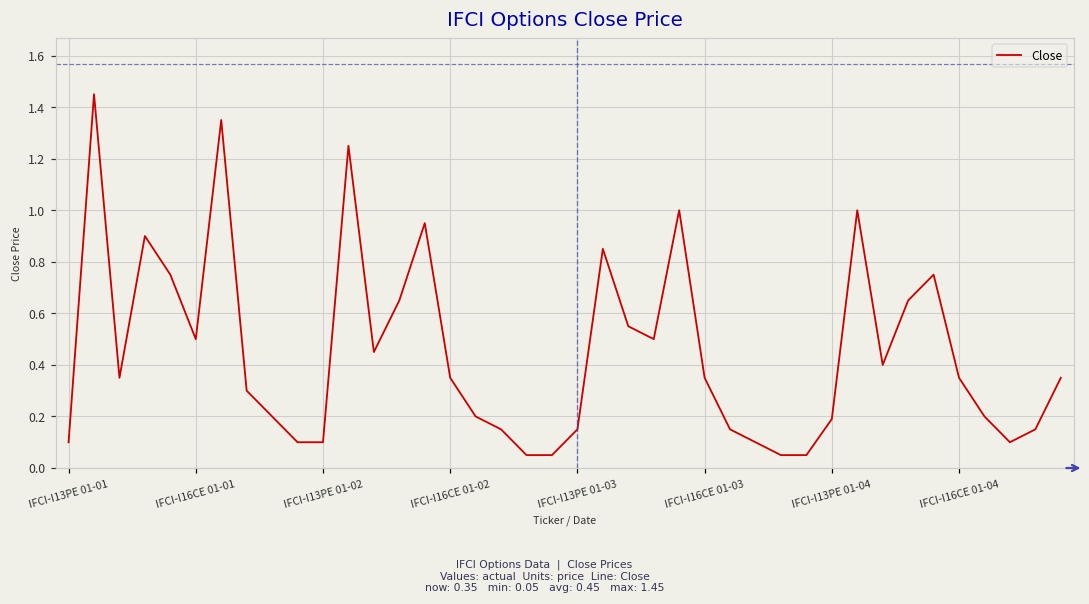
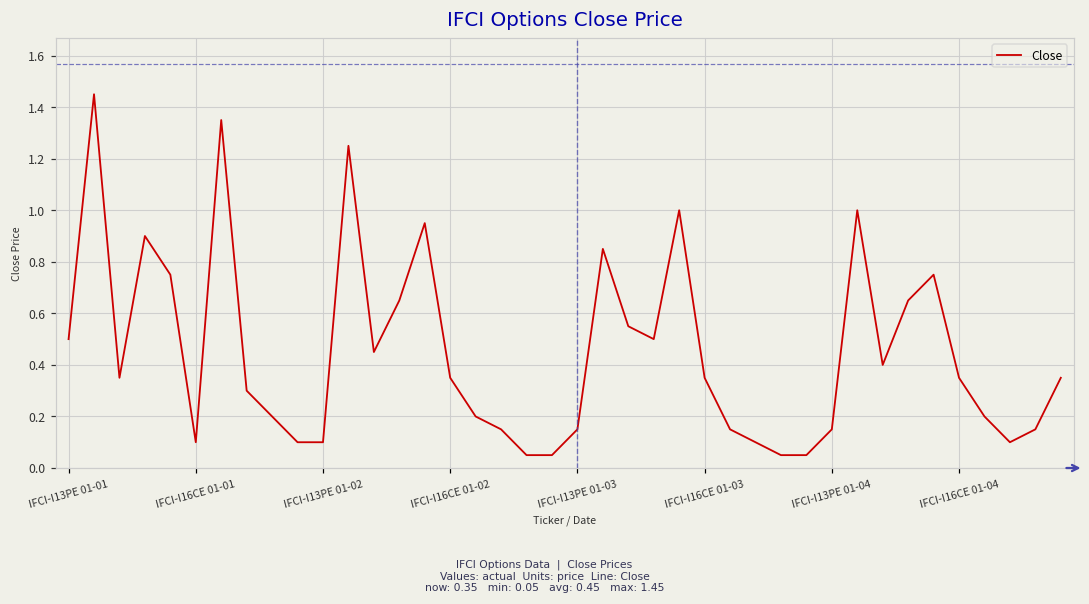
IFCI-I13PE 01-01: 0.1 -> 0.5
IFCI-I16CE 01-01: 0.5 -> 0.1
IFCI-I13PE 01-04: 0.19 -> 0.15
